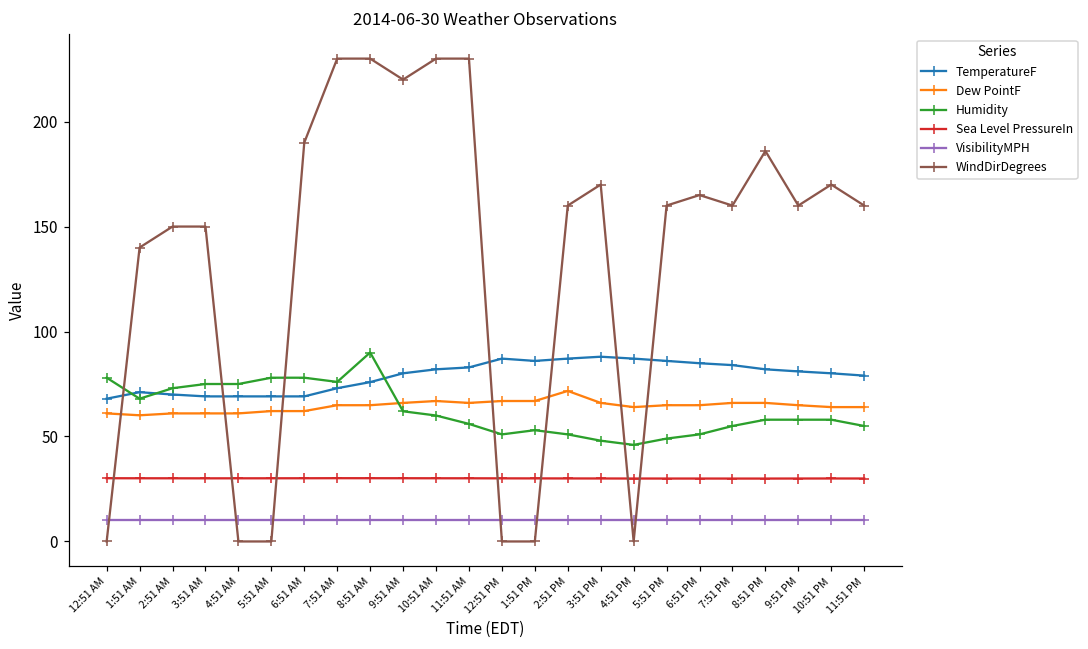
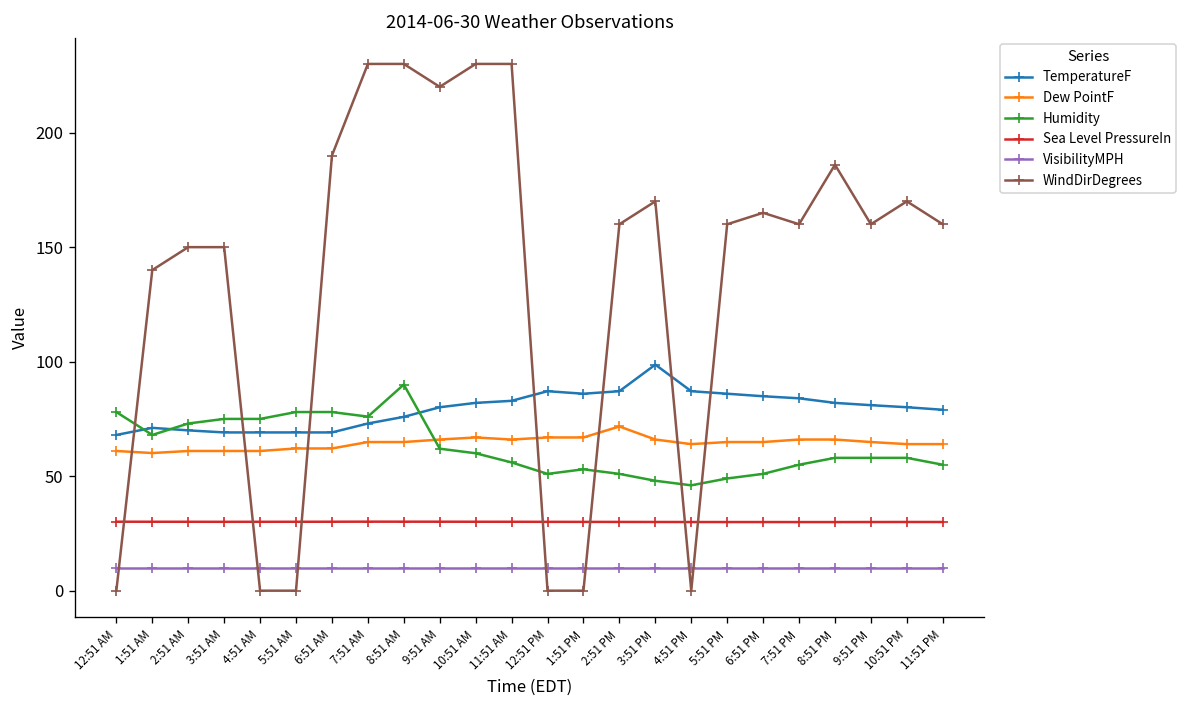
TemperatureF, 3:51 PM: 88 -> 99
